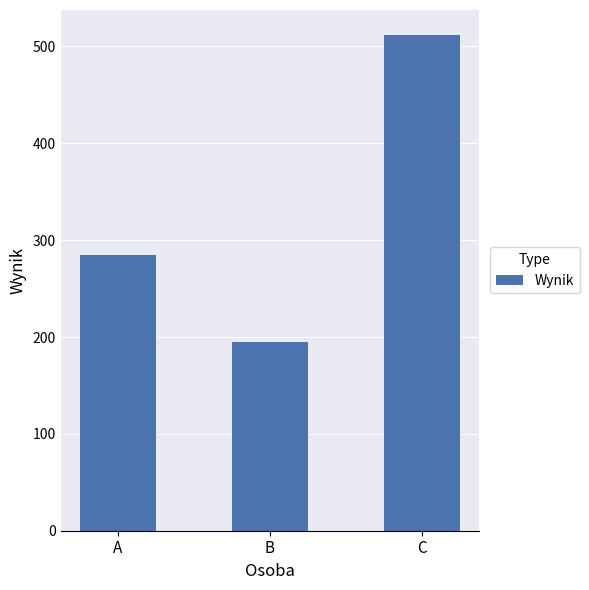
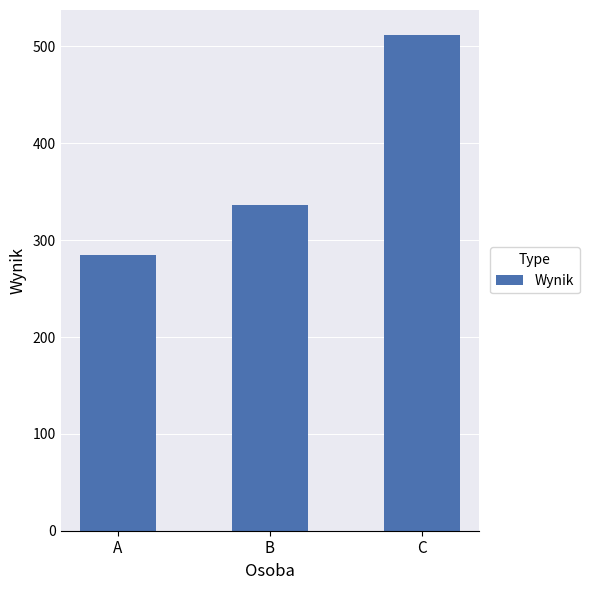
B: 200 -> 340
